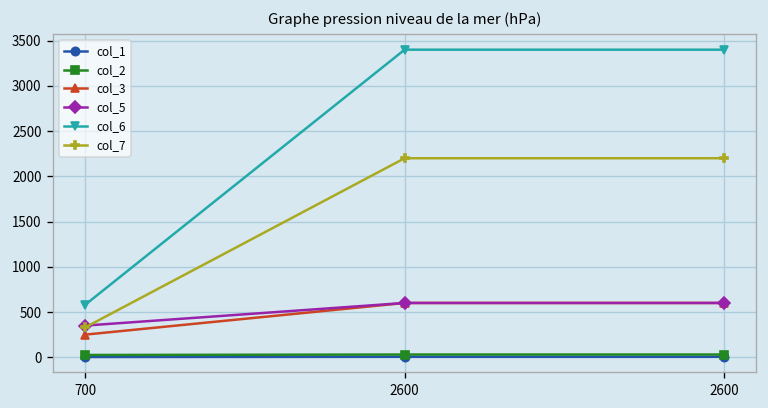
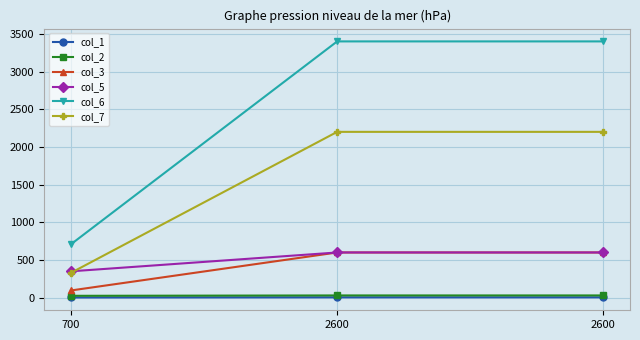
col_3, 700: 300 -> 100
col_6, 700: 600 -> 700
